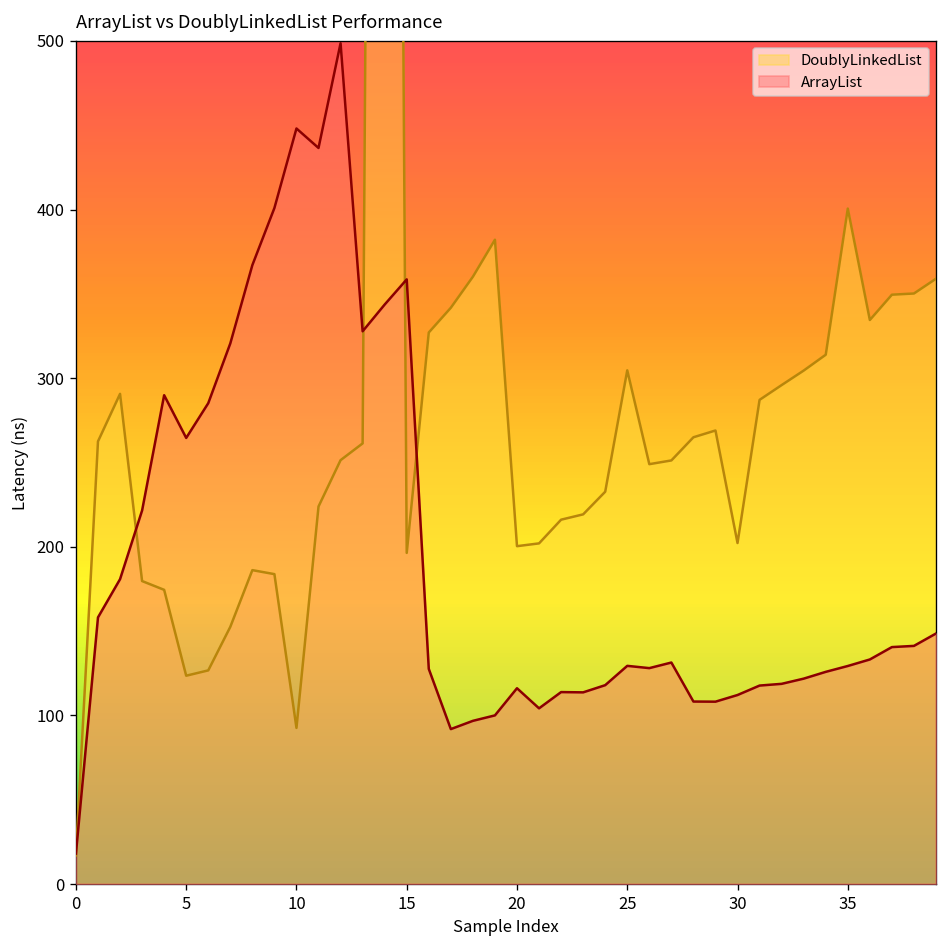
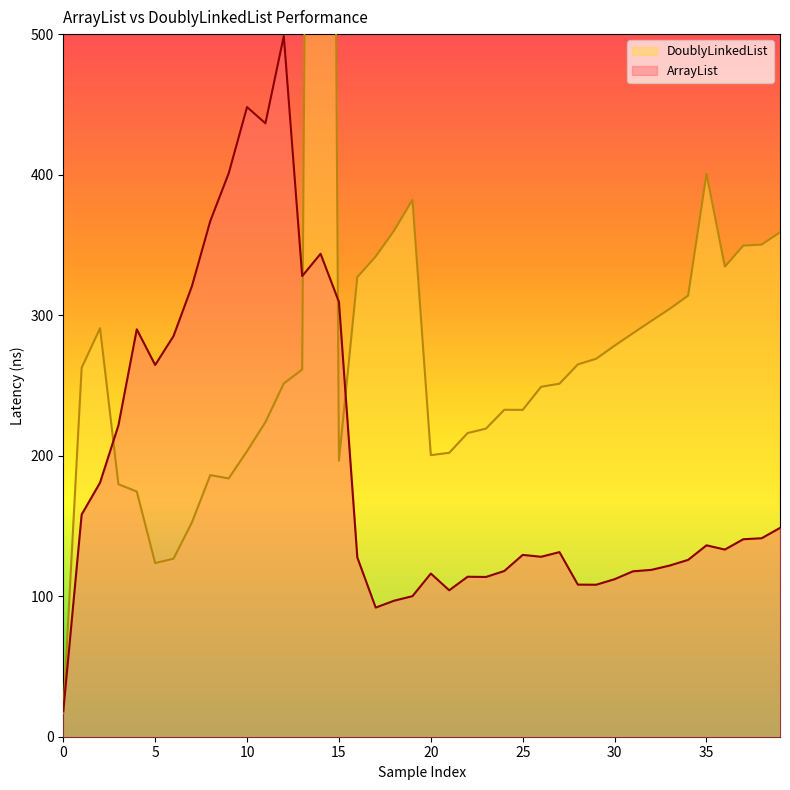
DoublyLinkedList, 10: 93 -> 203
ArrayList, 15: 359 -> 309
DoublyLinkedList, 25: 305 -> 233
DoublyLinkedList, 30: 202 -> 278
ArrayList, 35: 129 -> 136
